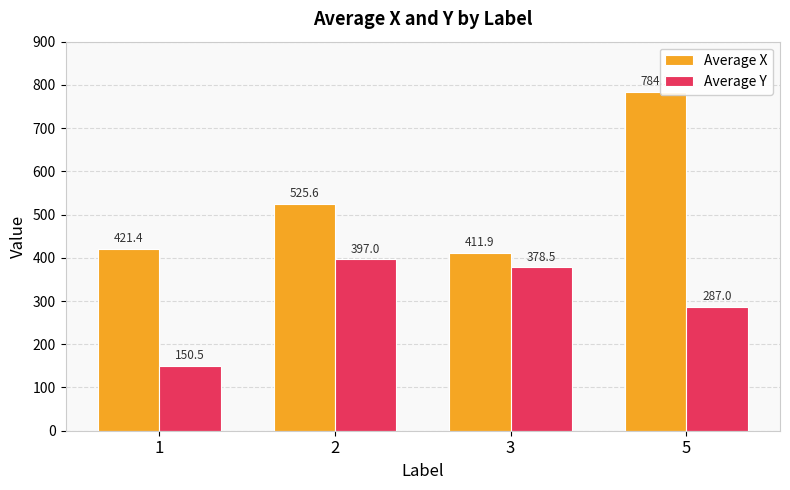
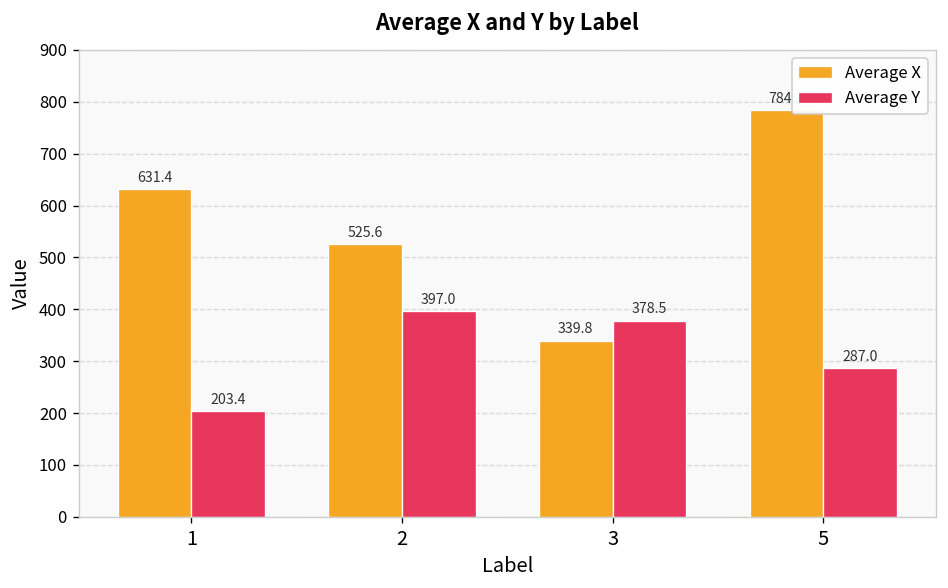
Average X, 1: 421.4 -> 631.4
Average Y, 1: 150.5 -> 203.4
Average X, 3: 411.9 -> 339.8
